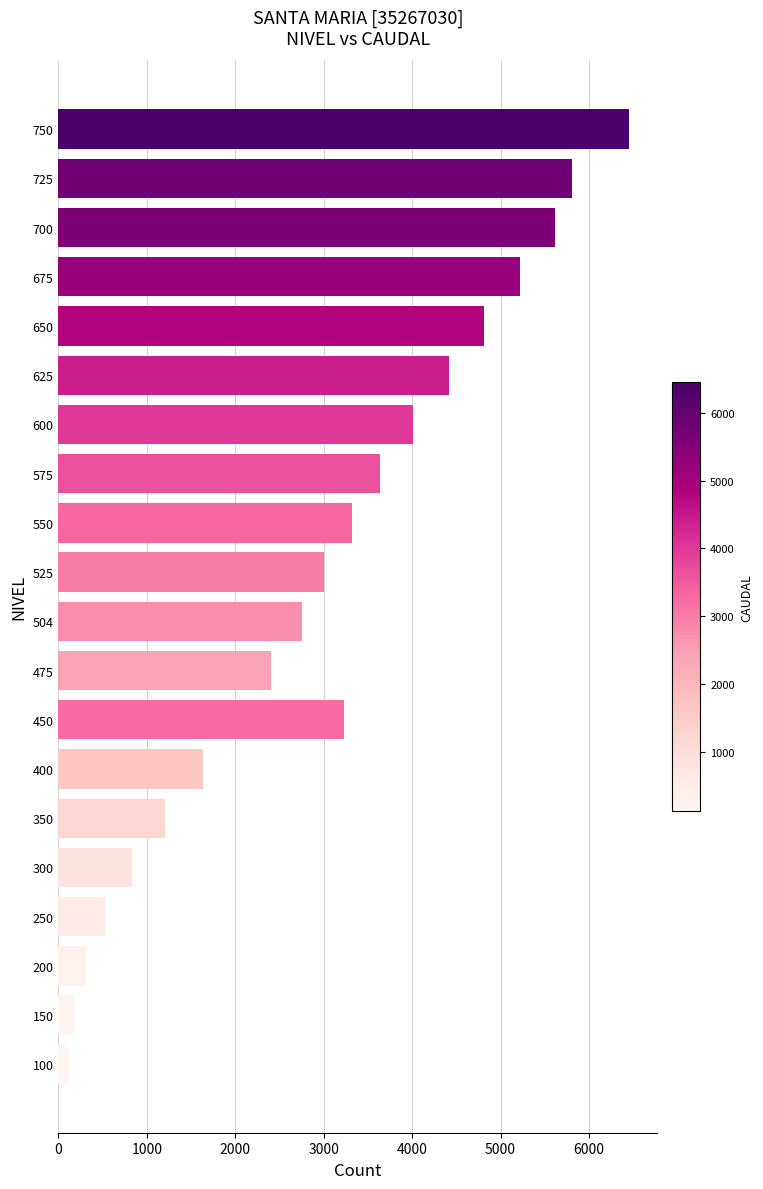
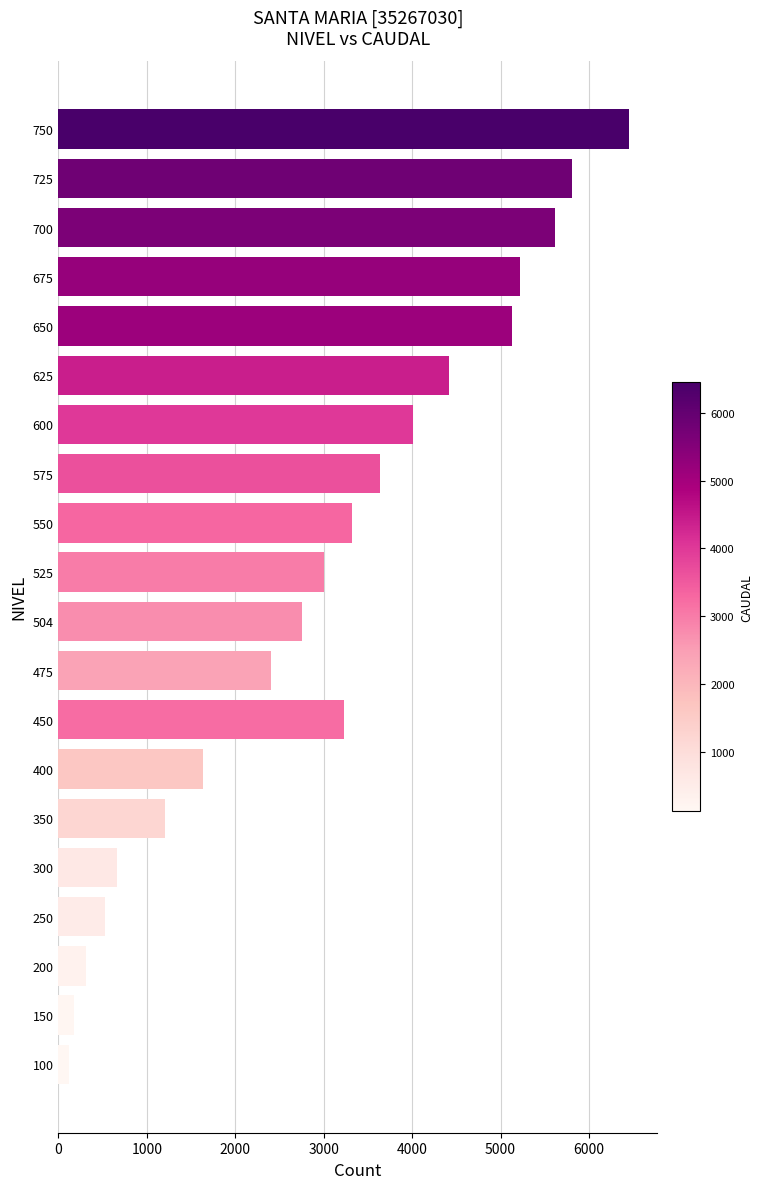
650: 4800 -> 5100
300: 800 -> 700
